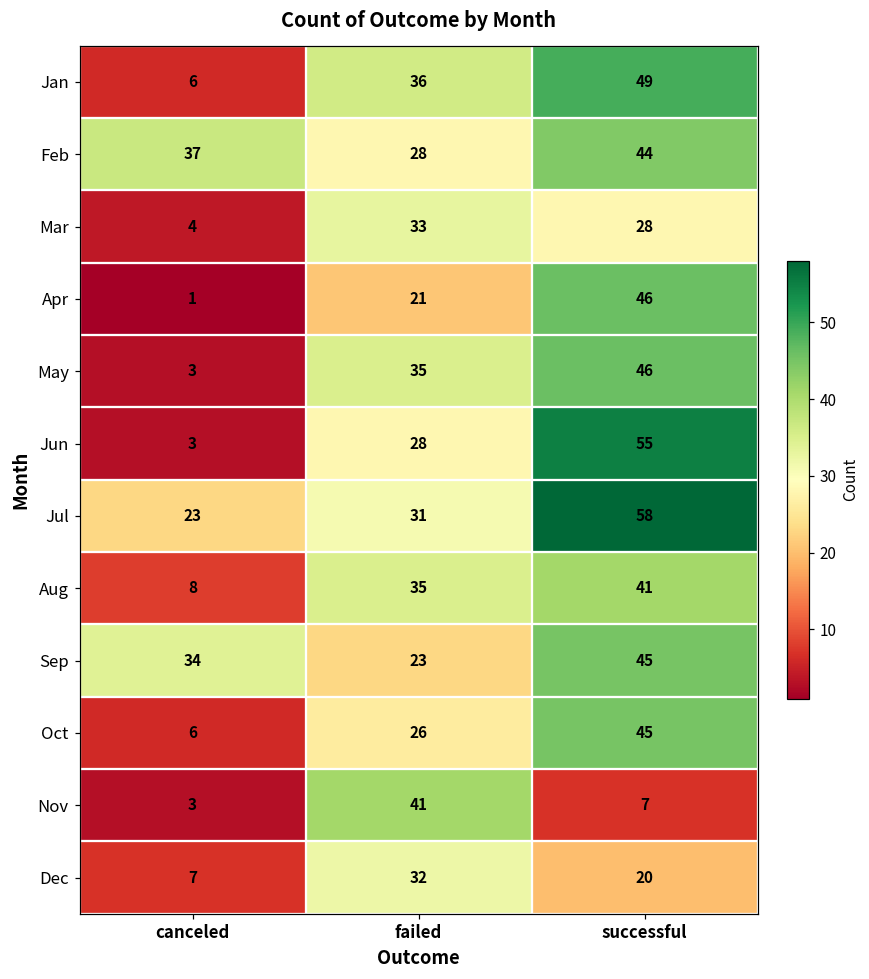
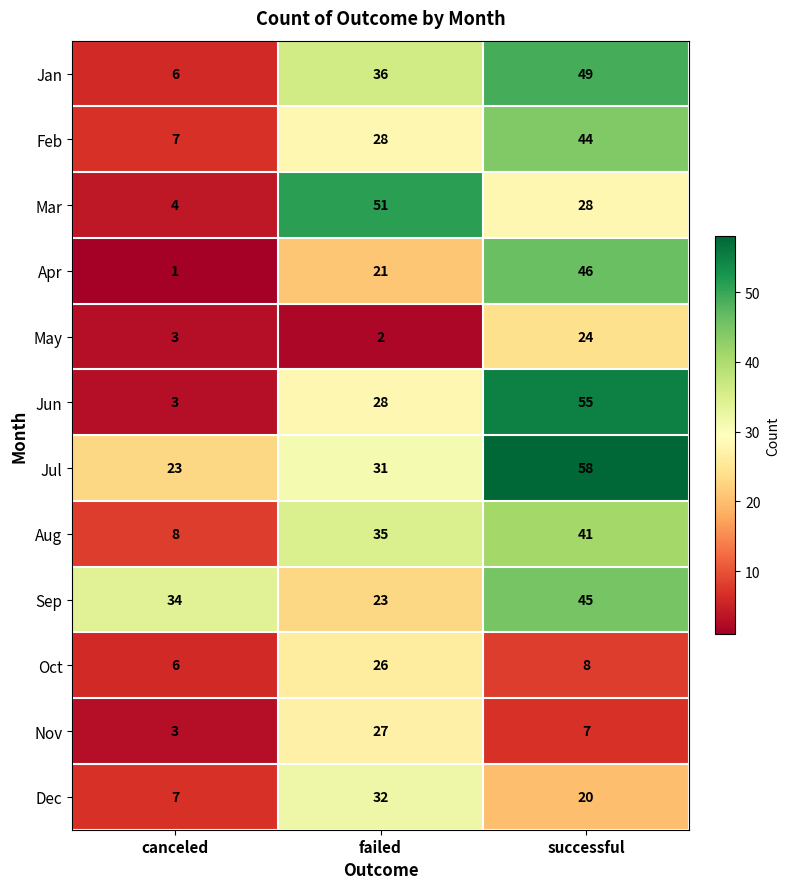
Feb, canceled: 37 -> 7
Mar, failed: 33 -> 51
May, failed: 35 -> 2
May, successful: 46 -> 24
Oct, successful: 45 -> 8
Nov, failed: 41 -> 27
